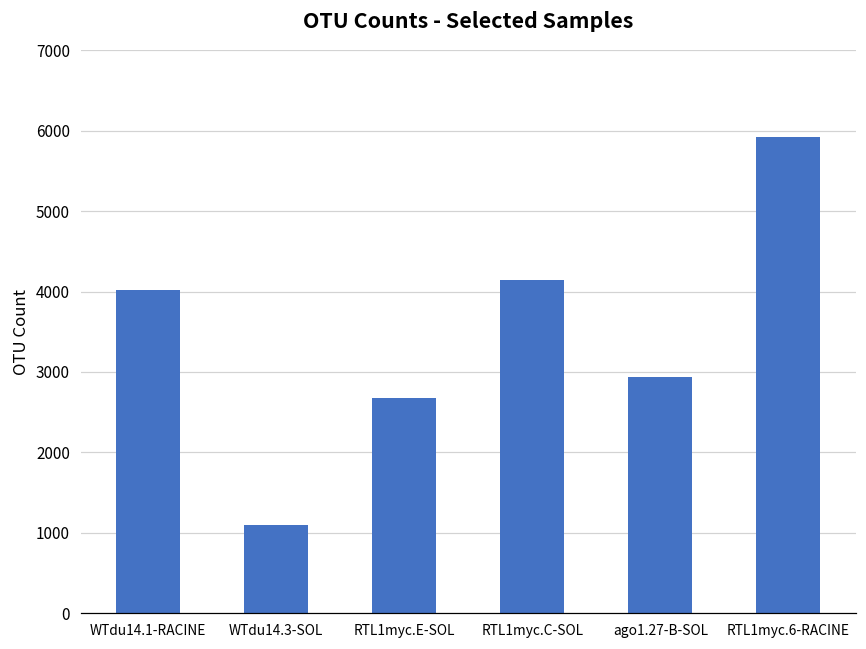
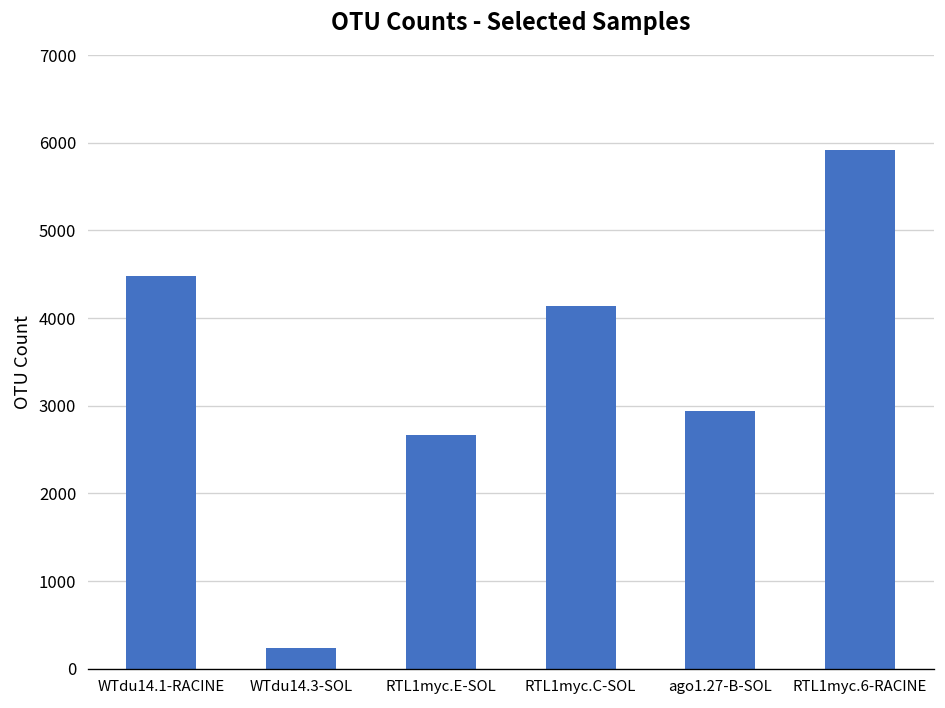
WTdu14.1-RACINE: 4000 -> 4500
WTdu14.3-SOL: 1100 -> 200
